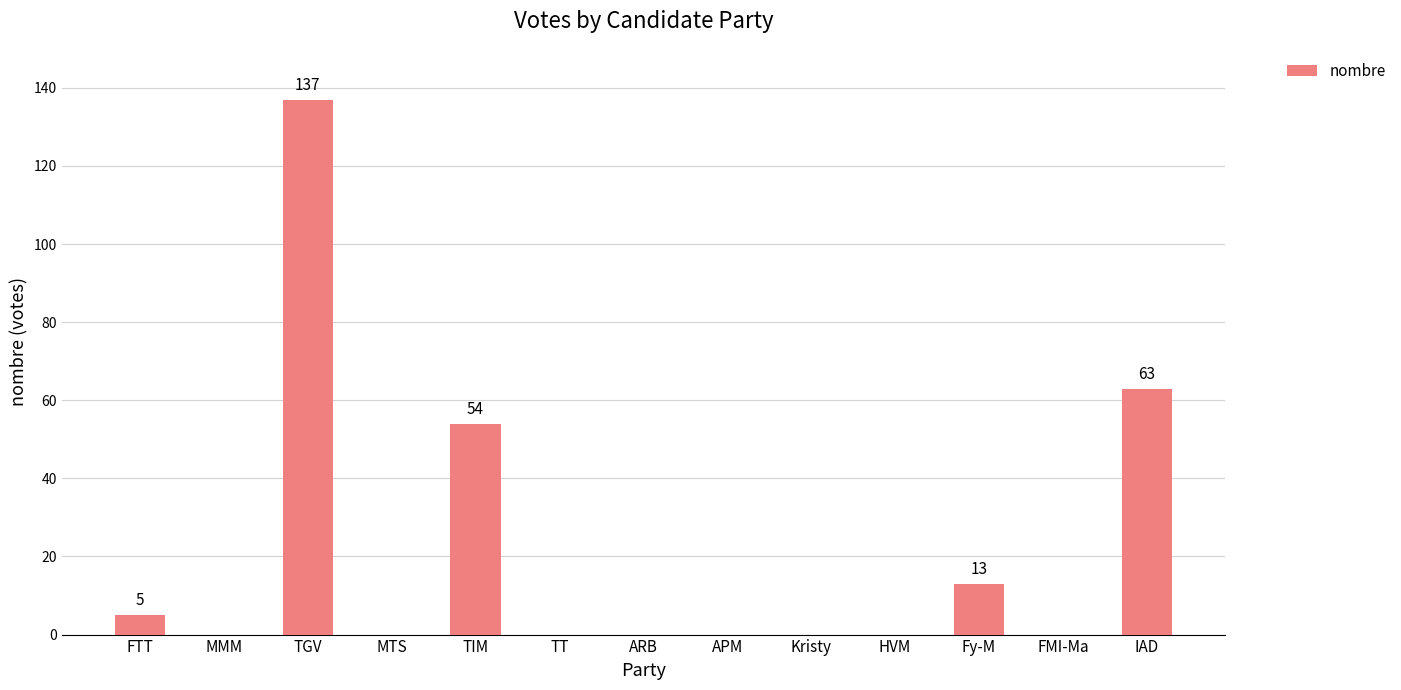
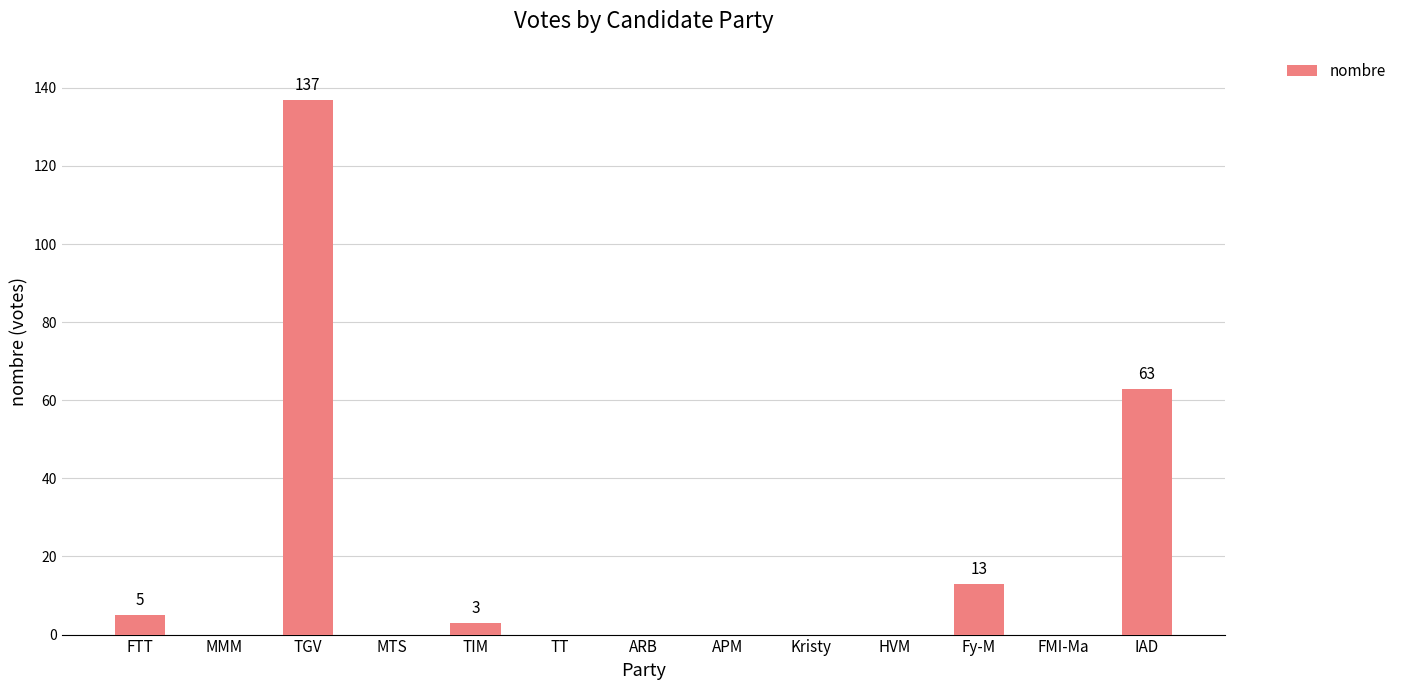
TIM: 54 -> 3
